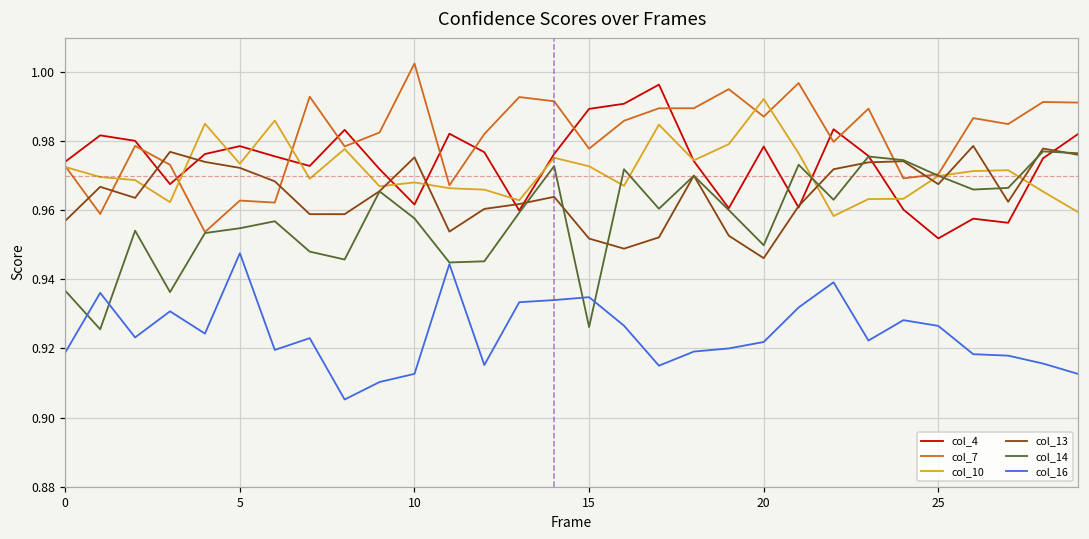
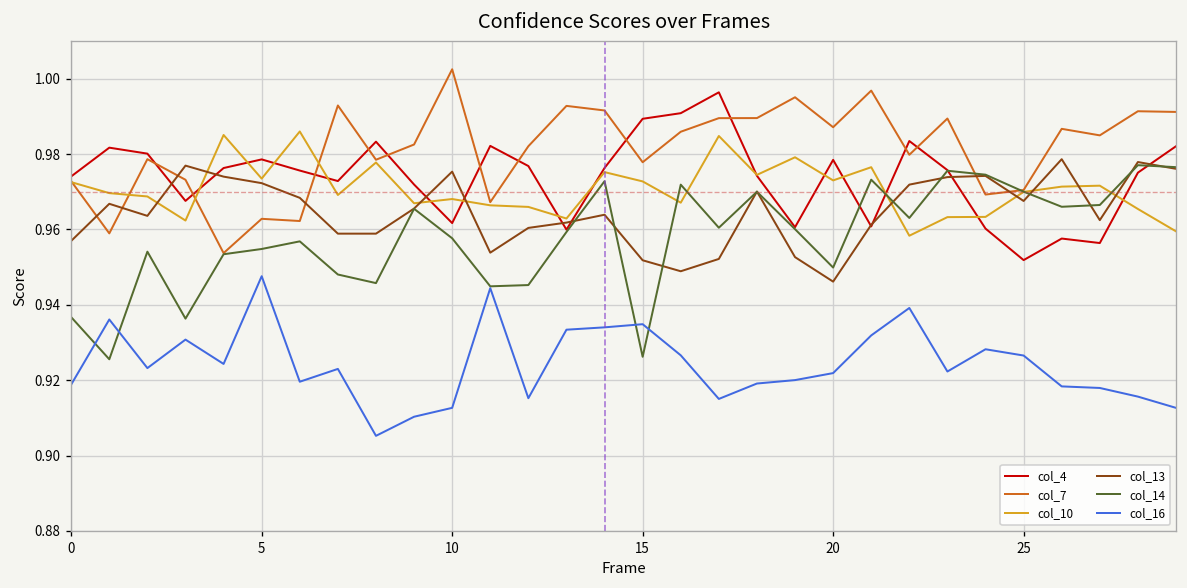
col_10, 20: 0.992 -> 0.973
